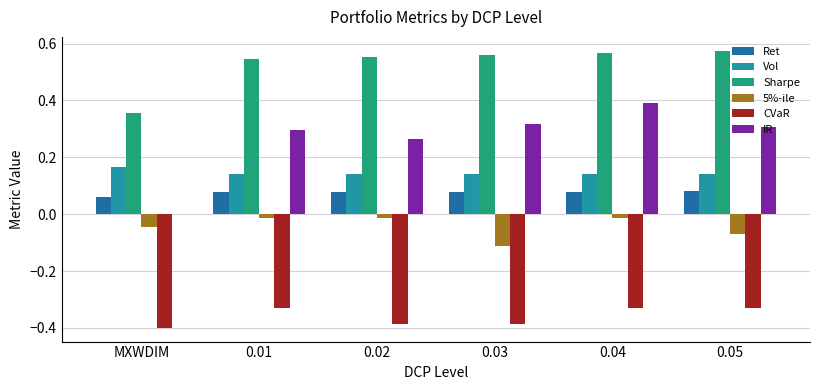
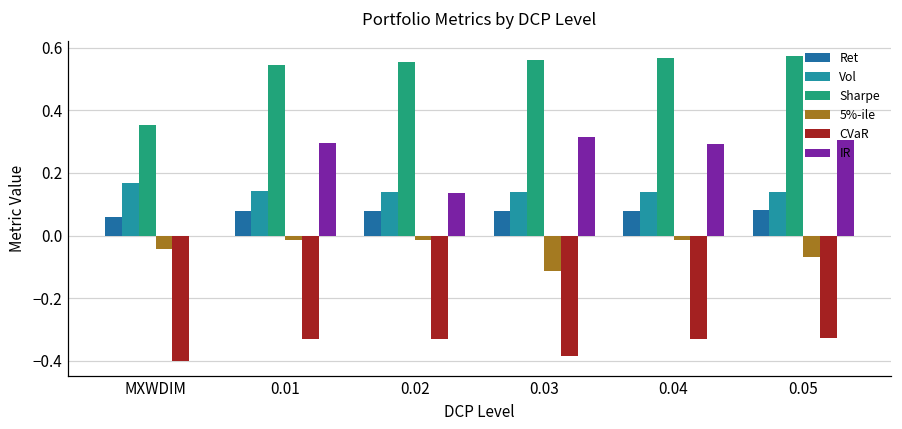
CVaR, 0.02: -0.39 -> -0.33
IR, 0.02: 0.26 -> 0.14
IR, 0.04: 0.39 -> 0.29
